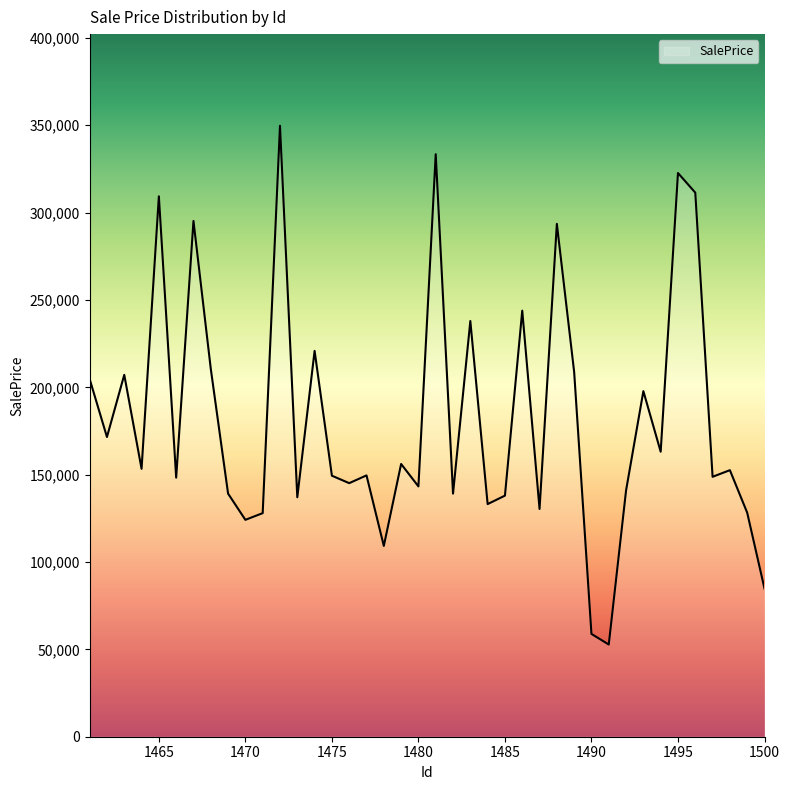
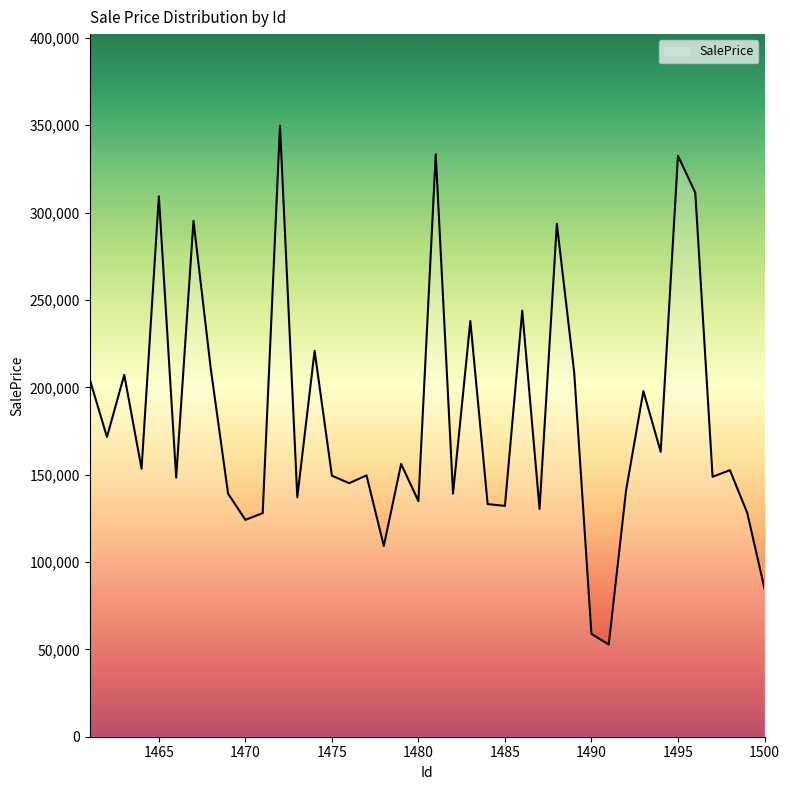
1480: 143,000 -> 135,000
1485: 138,000 -> 132,000
1495: 323,000 -> 333,000
